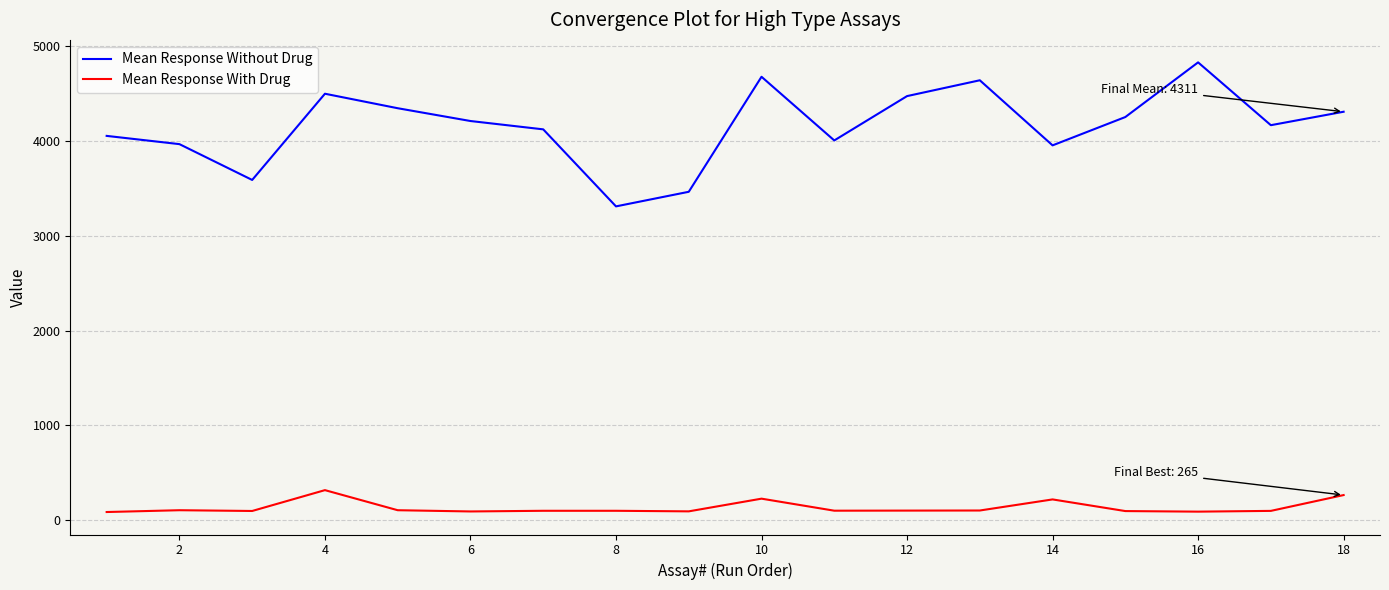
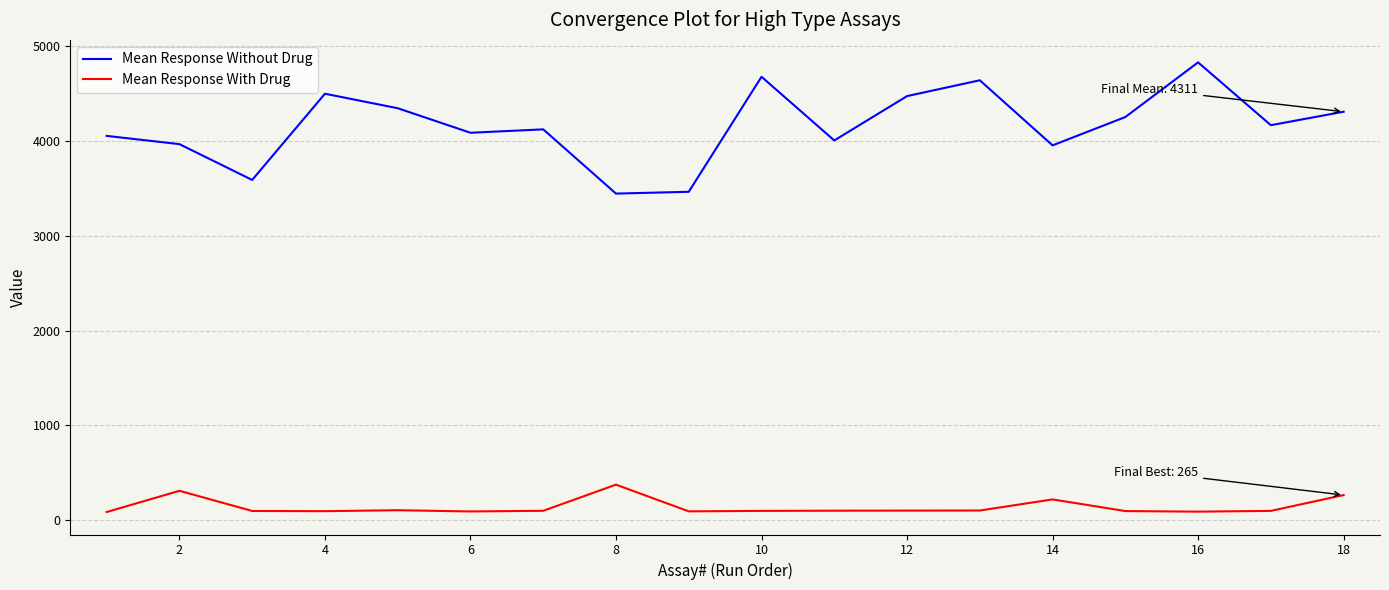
Mean Response With Drug, 2: 100 -> 300
Mean Response With Drug, 4: 300 -> 100
Mean Response Without Drug, 6: 4200 -> 4100
Mean Response Without Drug, 8: 3300 -> 3400
Mean Response With Drug, 8: 100 -> 400
Mean Response With Drug, 10: 200 -> 100
